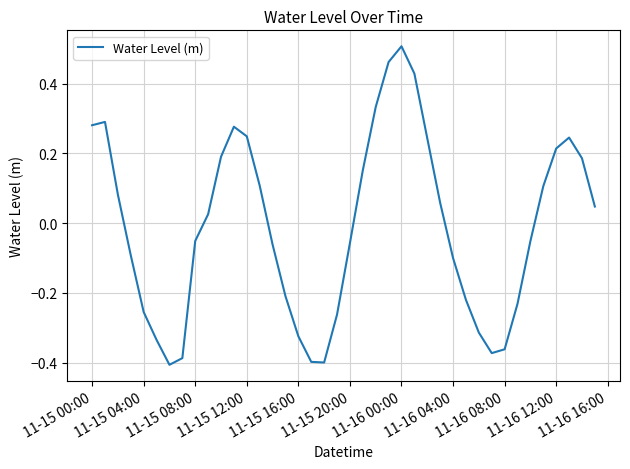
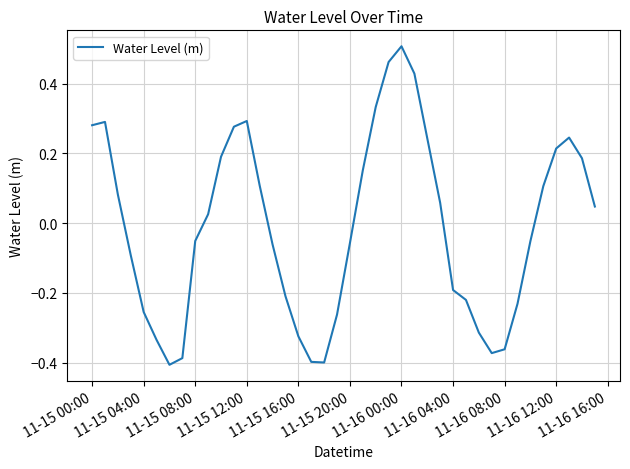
11-15 12:00: 0.25 -> 0.29
11-16 04:00: -0.10 -> -0.19
